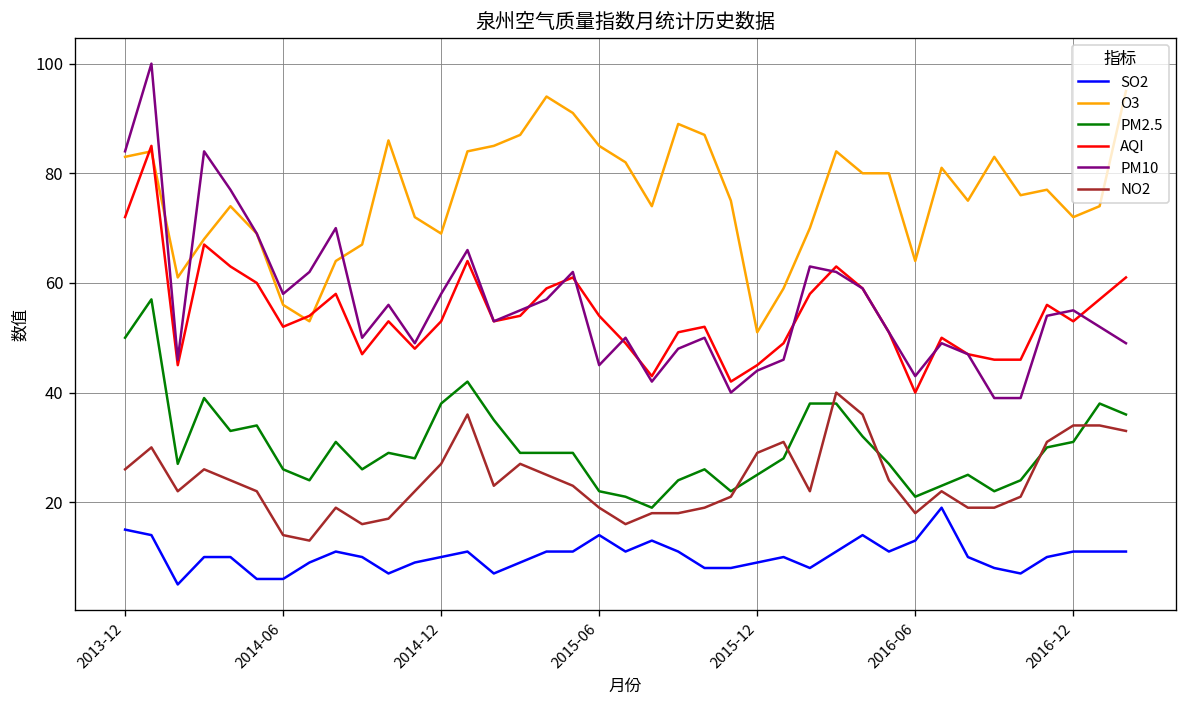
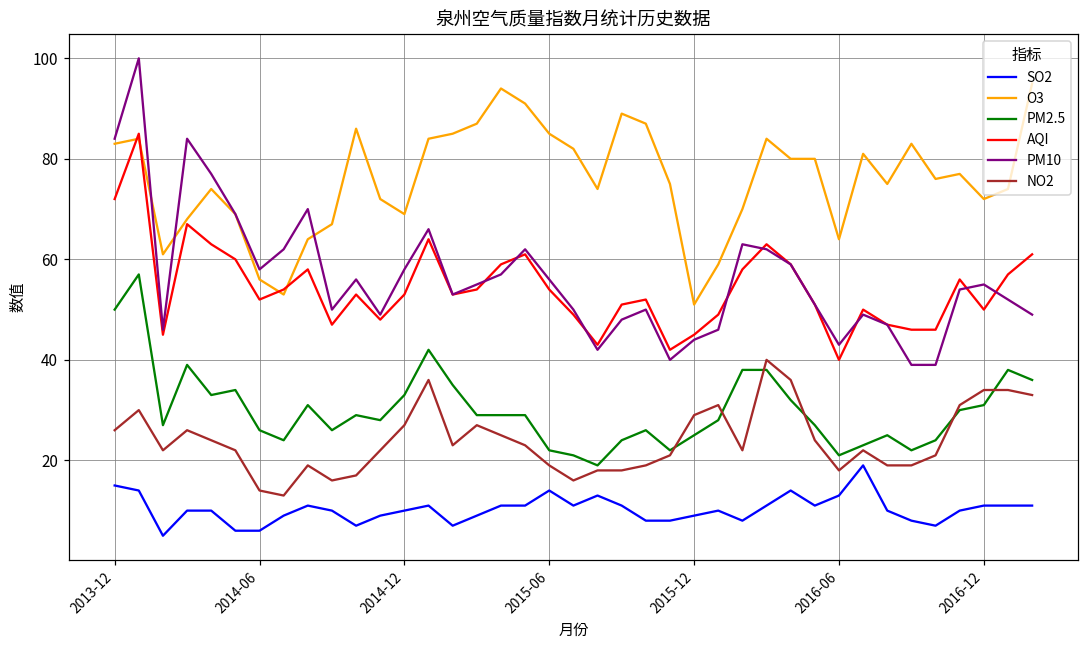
PM2.5, 2014-12: 38 -> 33
PM10, 2015-06: 45 -> 56
AQI, 2016-12: 53 -> 50
